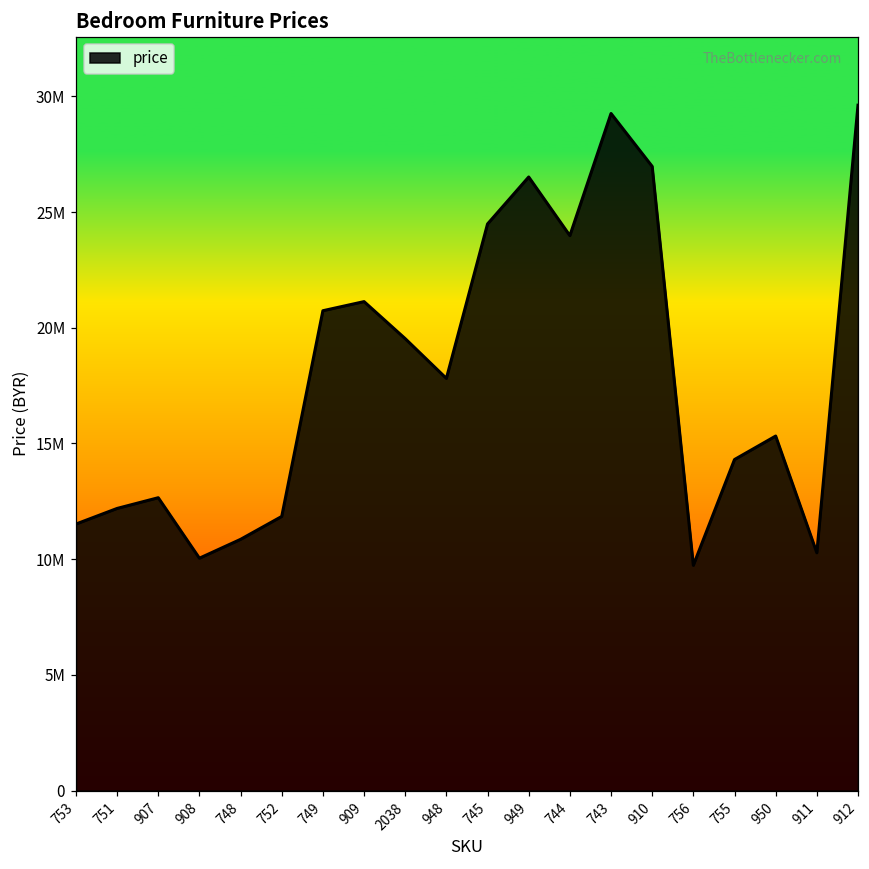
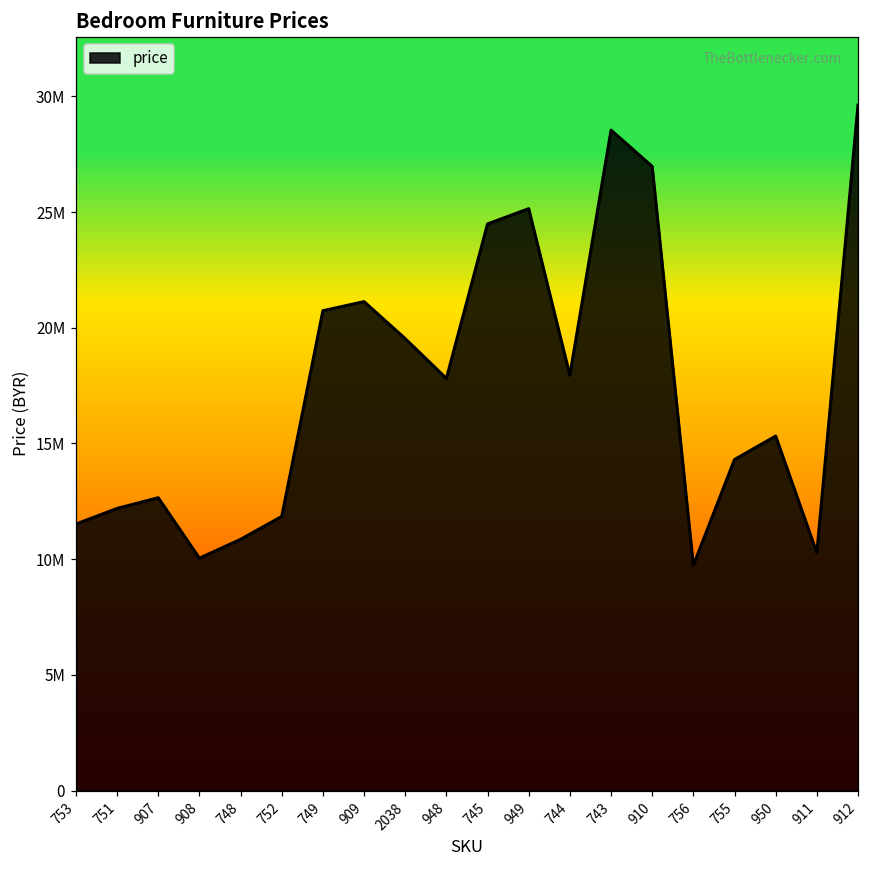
949: 26500000 -> 25100000
744: 24000000 -> 17900000
743: 29300000 -> 28500000
